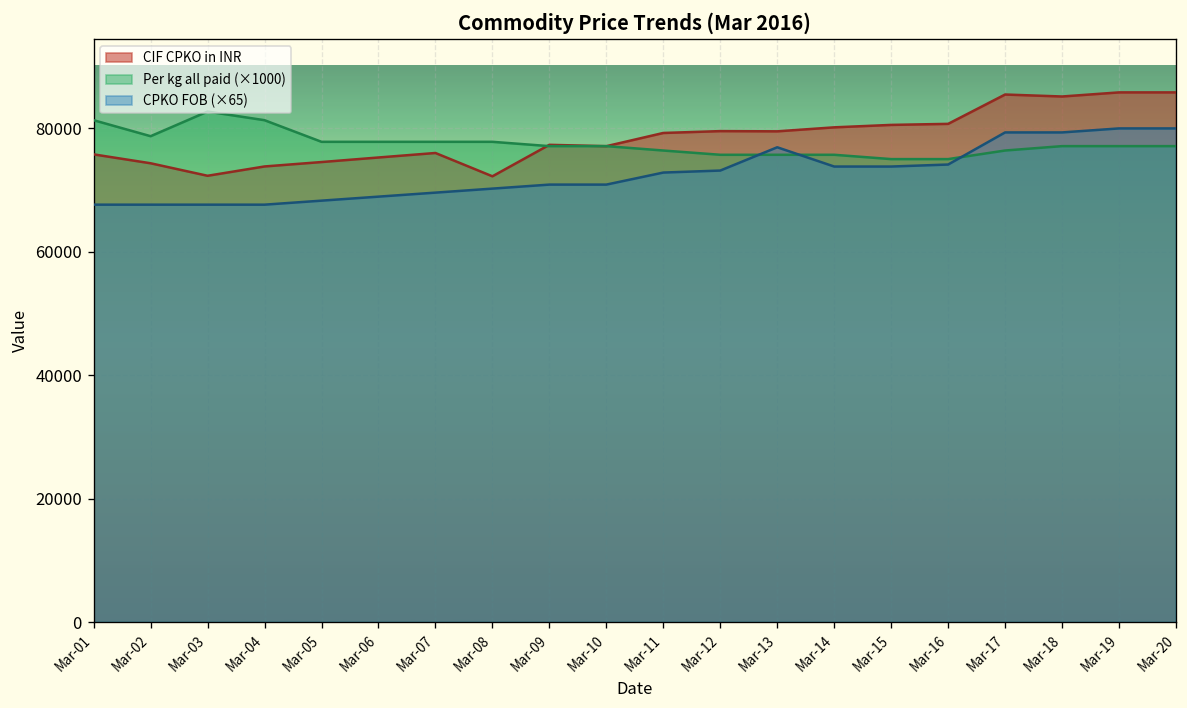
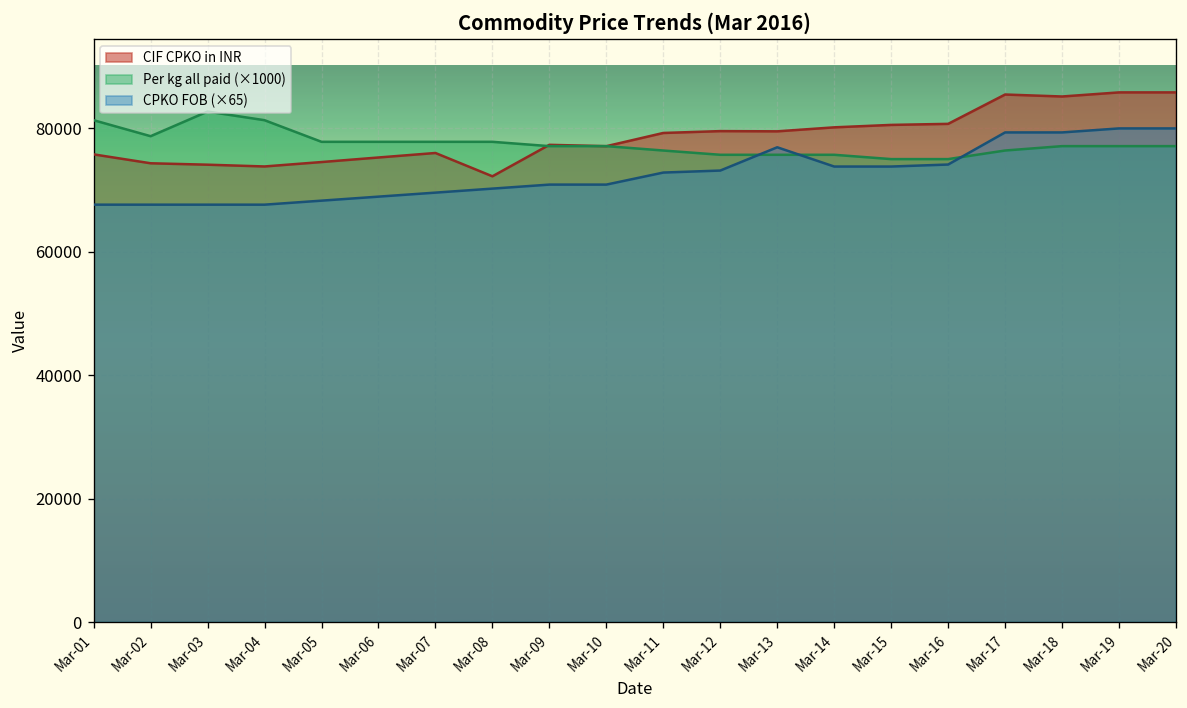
CIF CPKO in INR, Mar-03: 72000 -> 74000
